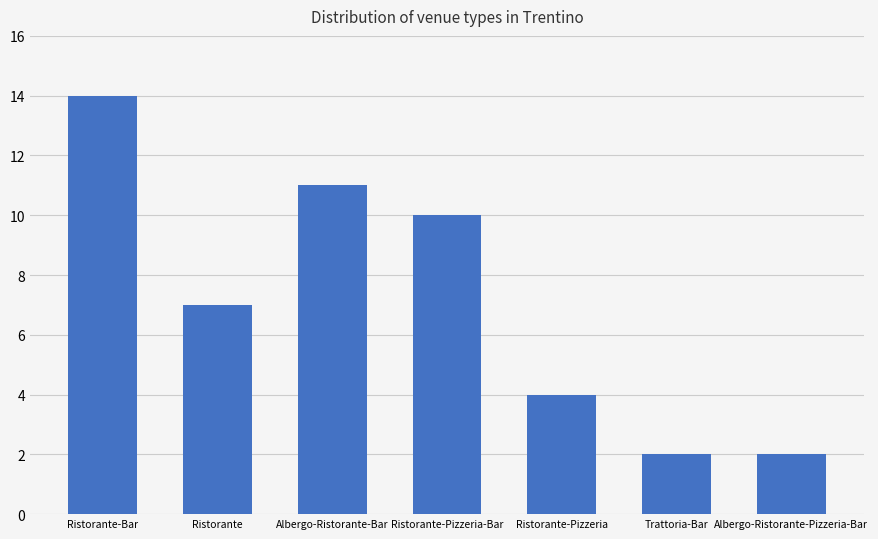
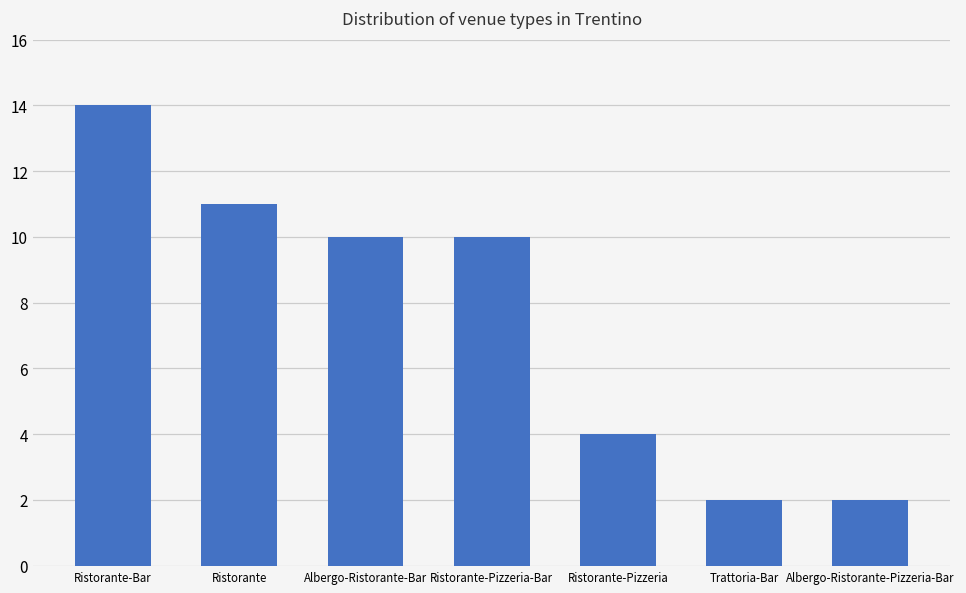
Ristorante: 7 -> 11
Albergo-Ristorante-Bar: 11 -> 10
